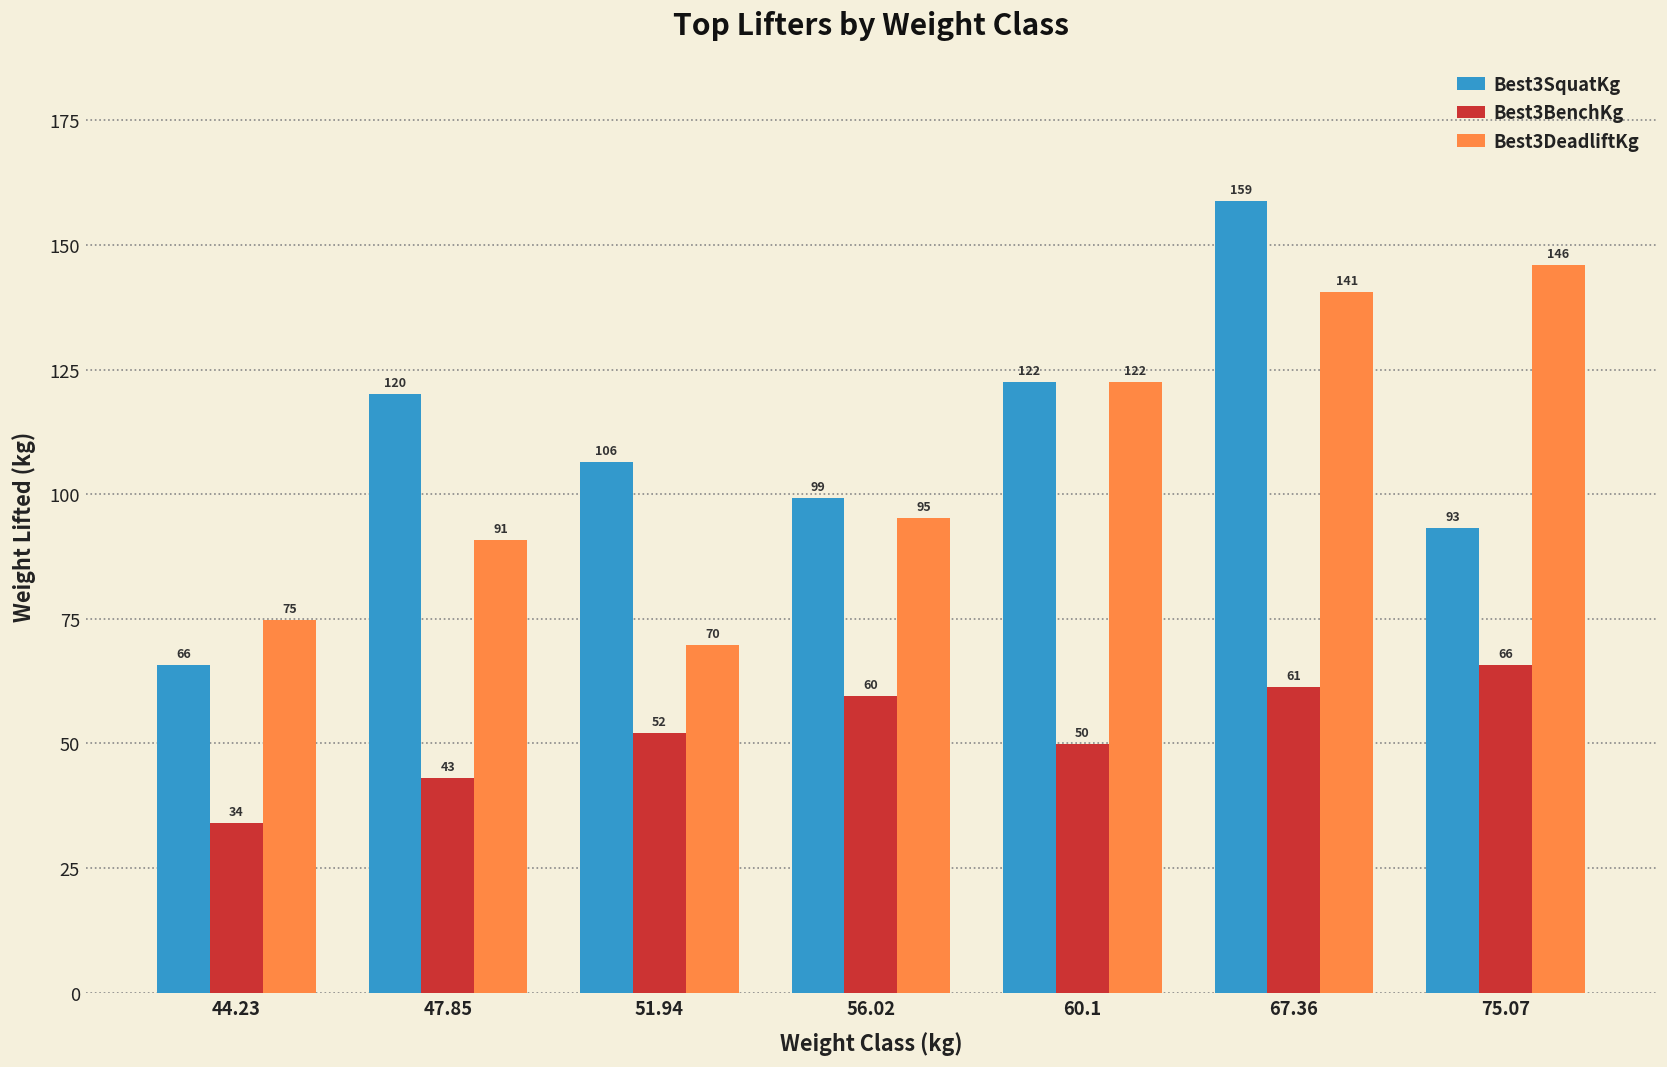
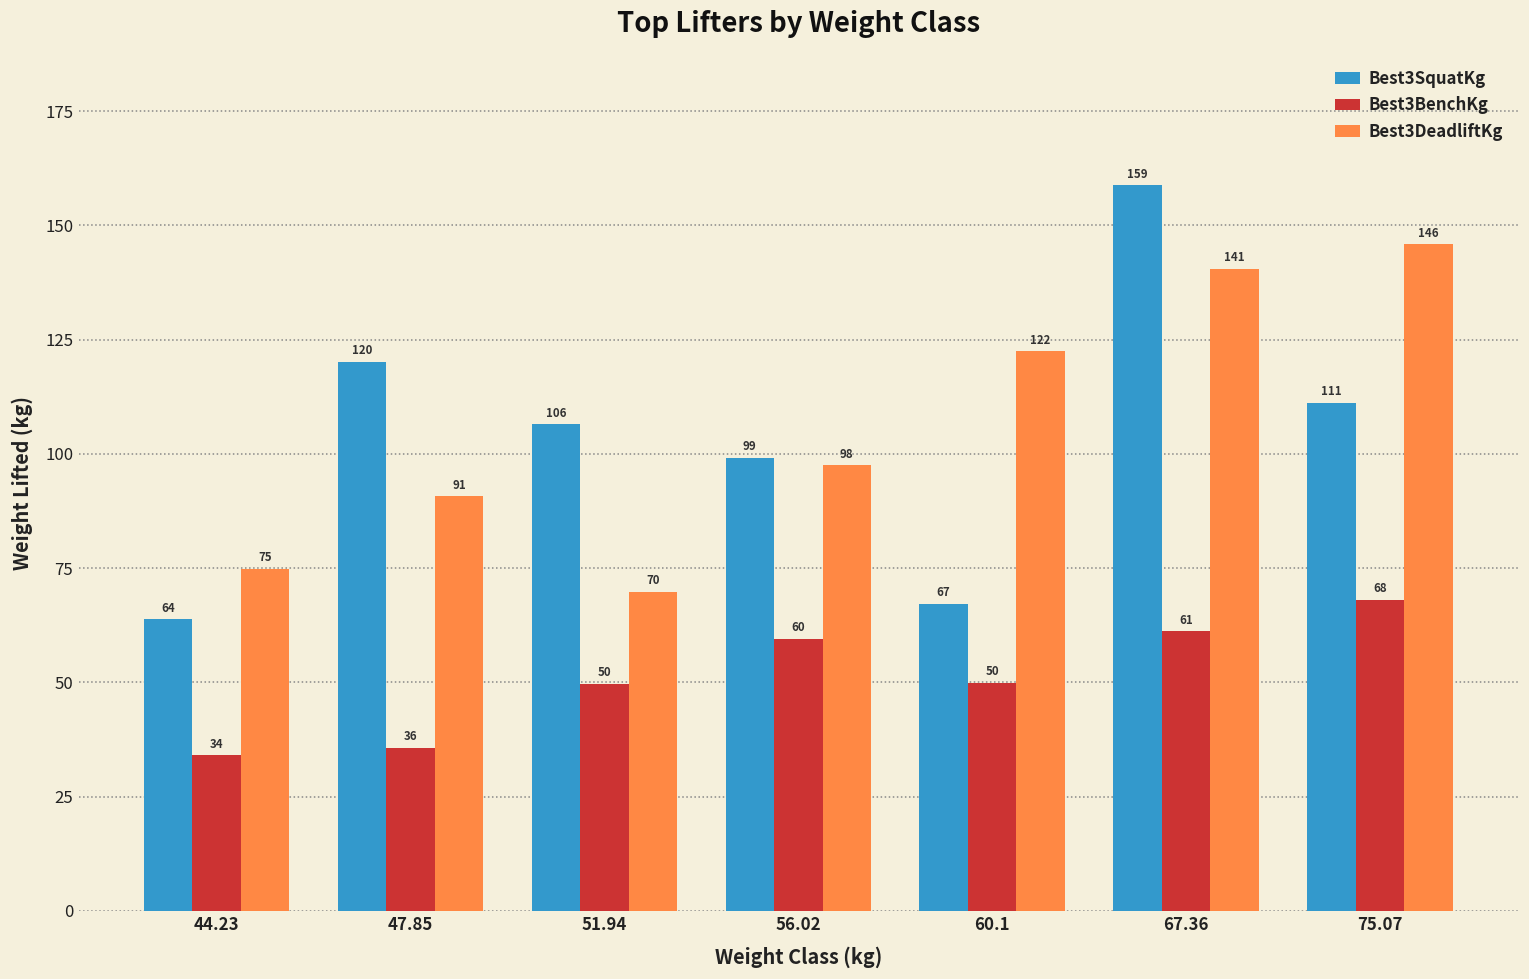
Best3SquatKg, 44.23: 66 -> 64
Best3BenchKg, 47.85: 43 -> 36
Best3BenchKg, 51.94: 52 -> 50
Best3DeadliftKg, 56.02: 95 -> 98
Best3SquatKg, 60.1: 122 -> 67
Best3SquatKg, 75.07: 93 -> 111
Best3BenchKg, 75.07: 66 -> 68
